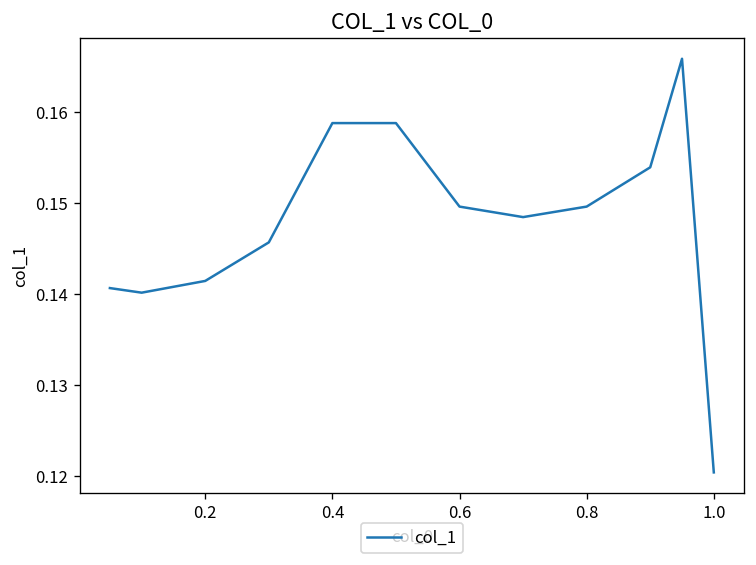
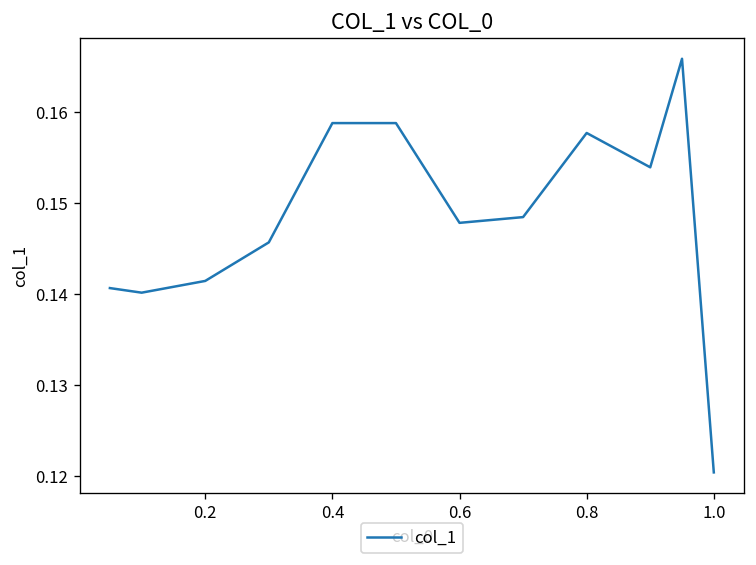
0.6: 0.150 -> 0.148
0.8: 0.150 -> 0.158
